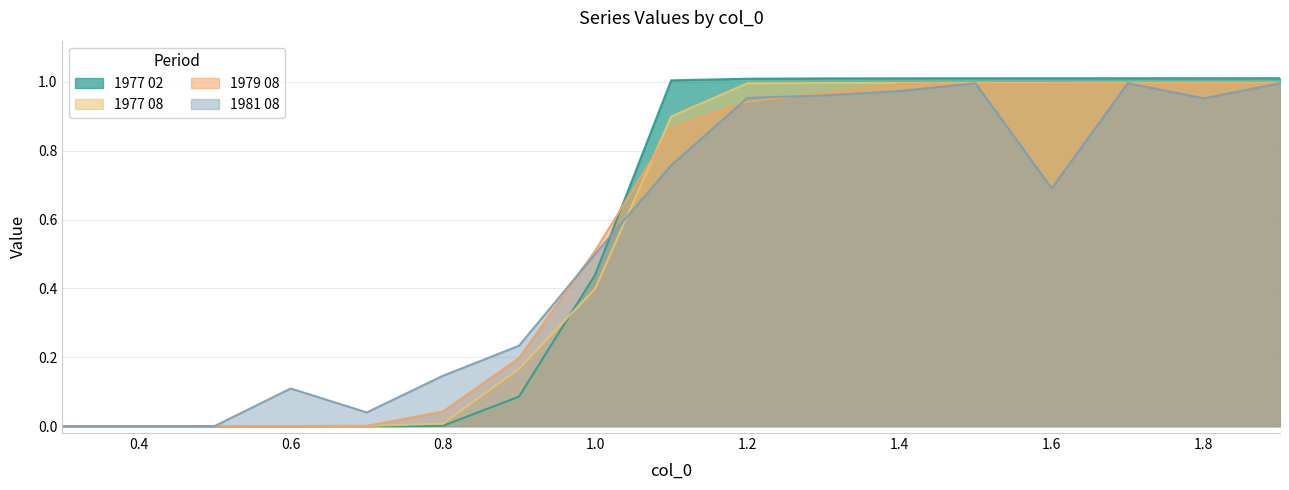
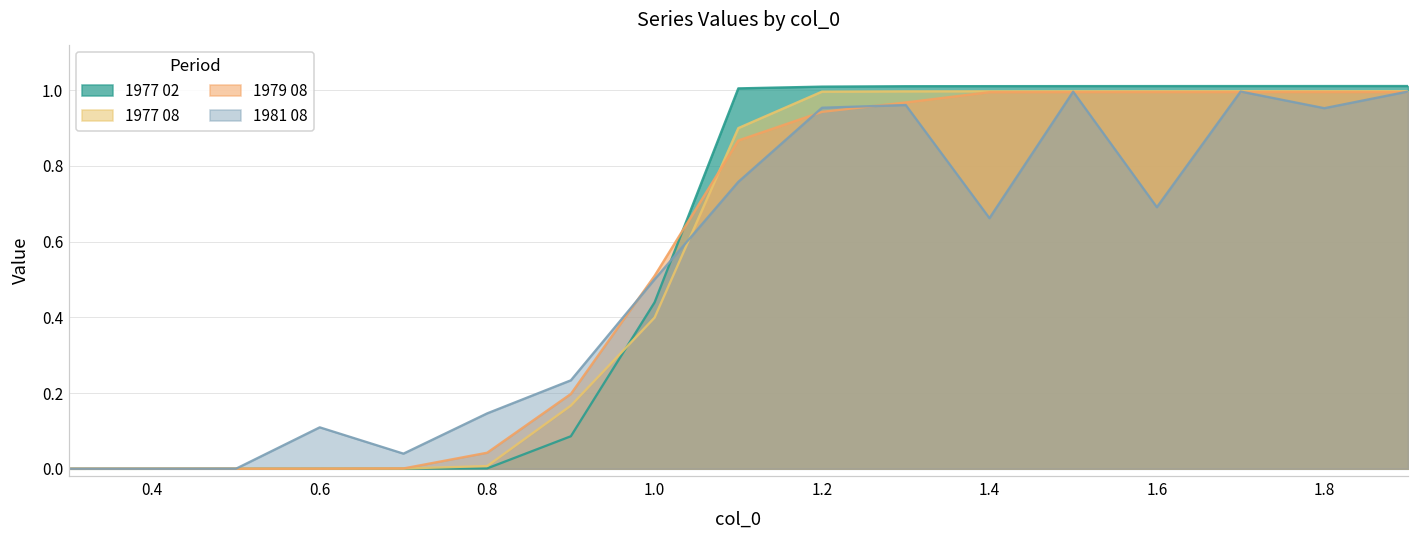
1981 08, 1.4: 0.97 -> 0.66
